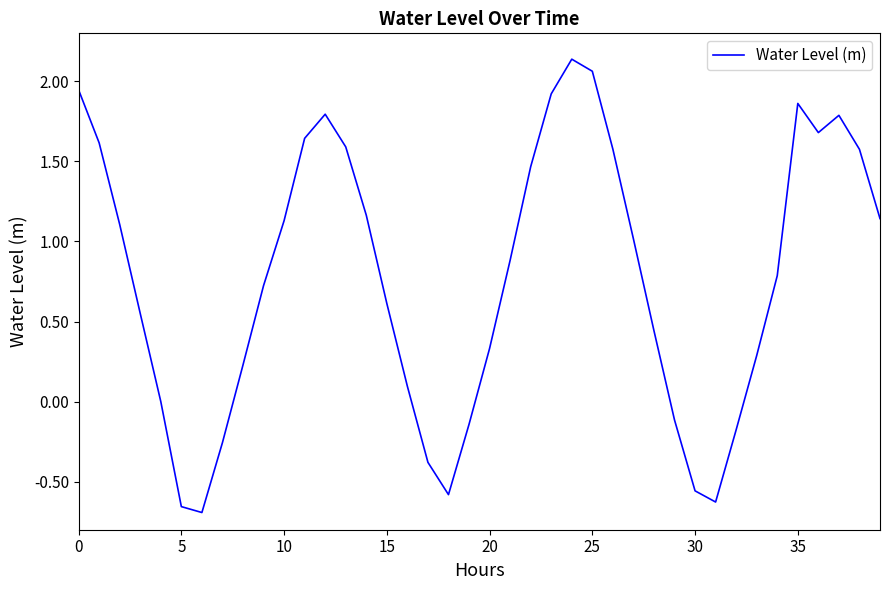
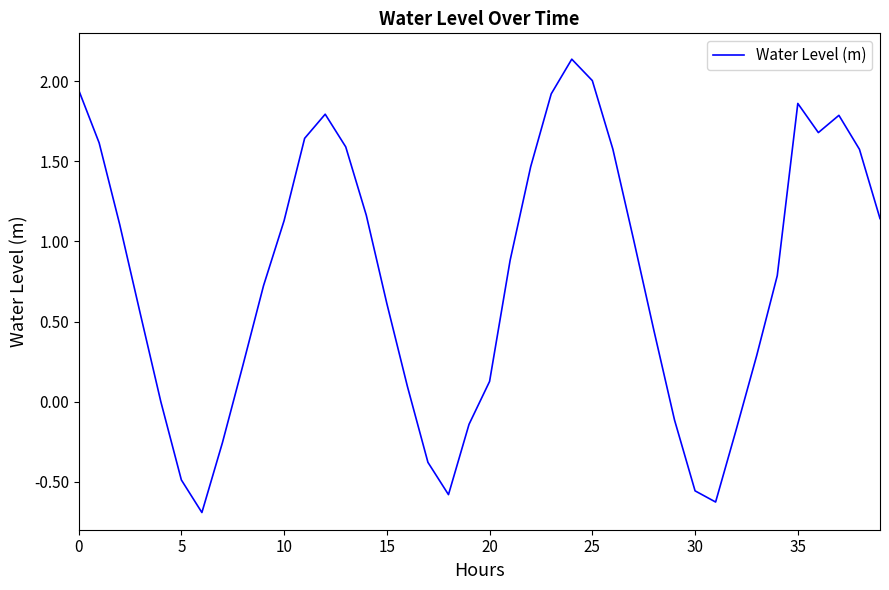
5: -0.66 -> -0.49
20: 0.33 -> 0.13
25: 2.06 -> 2.00
